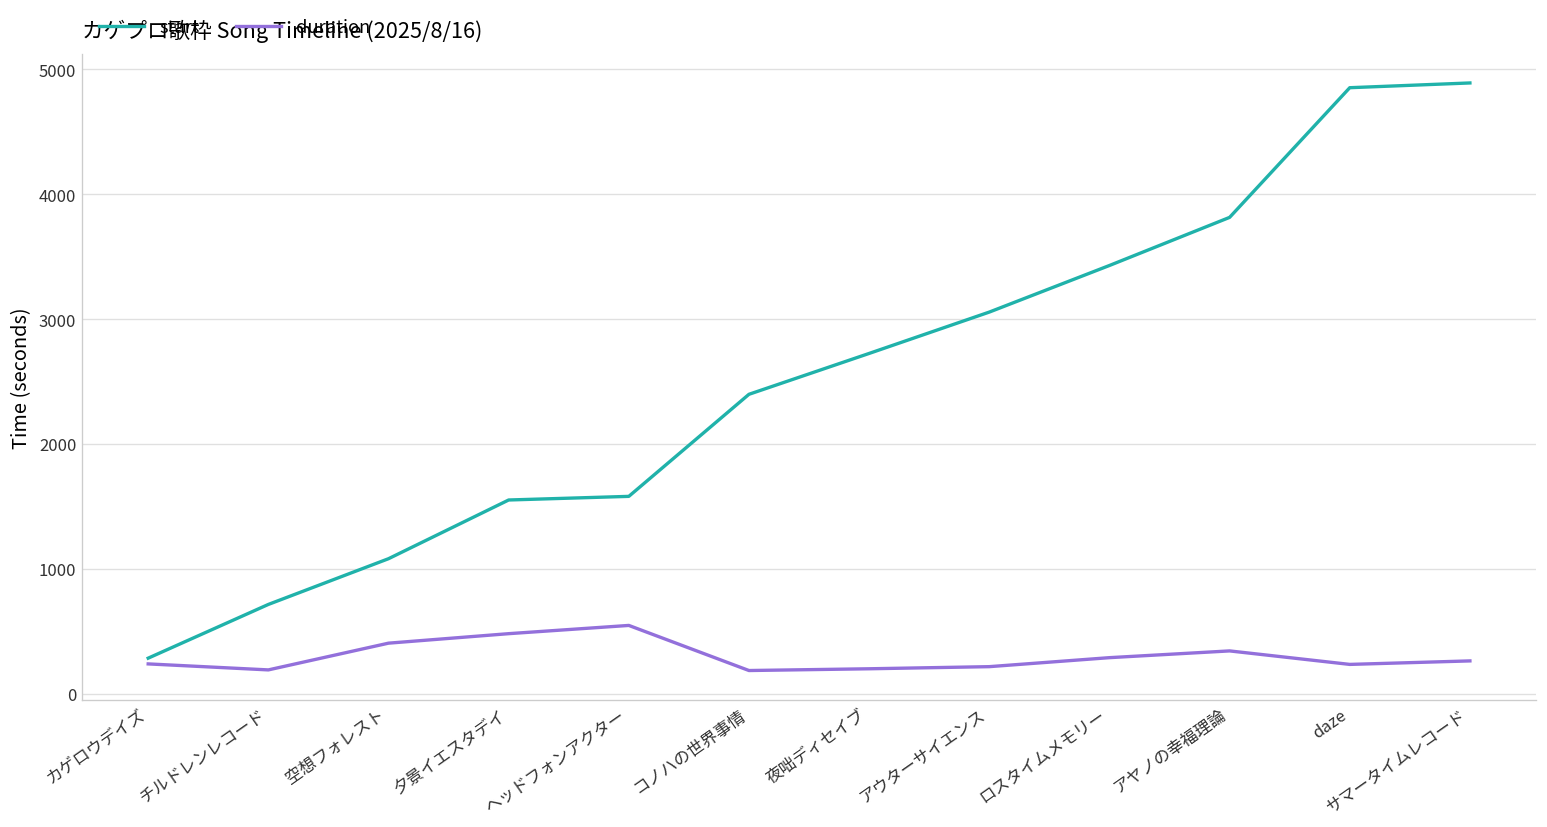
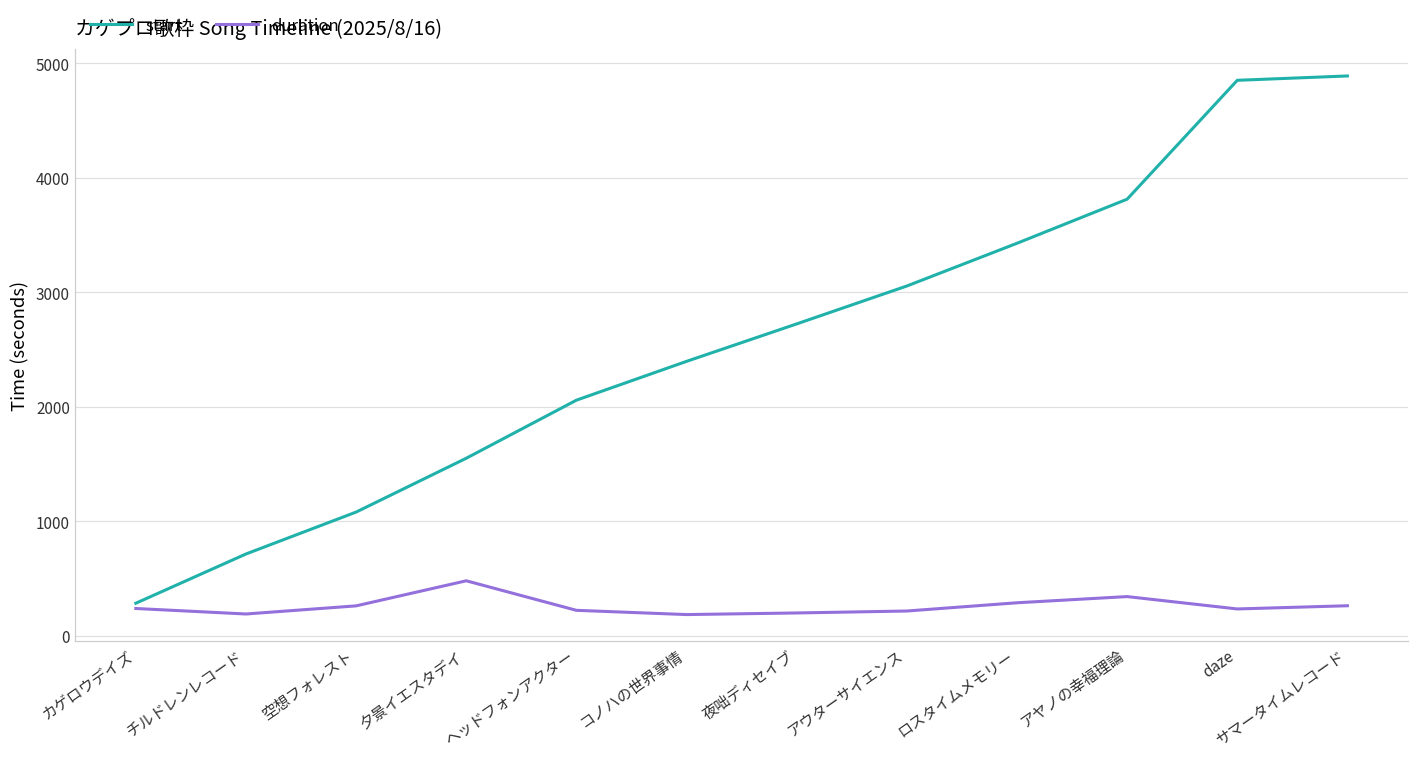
duration, 空想フォレスト: 410 -> 260
start, ヘッドフォンアクター: 1580 -> 2060
duration, ヘッドフォンアクター: 550 -> 220
